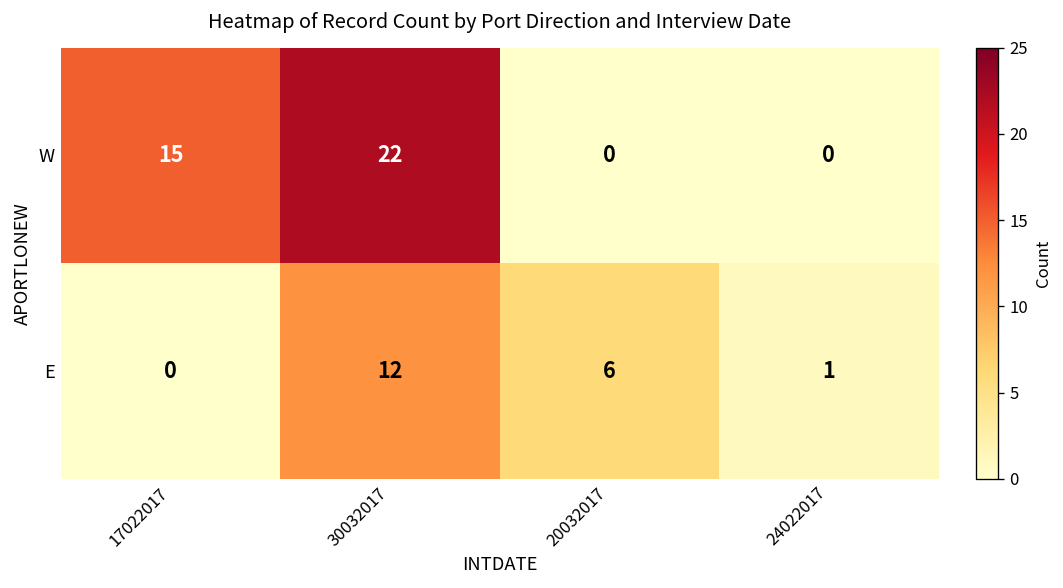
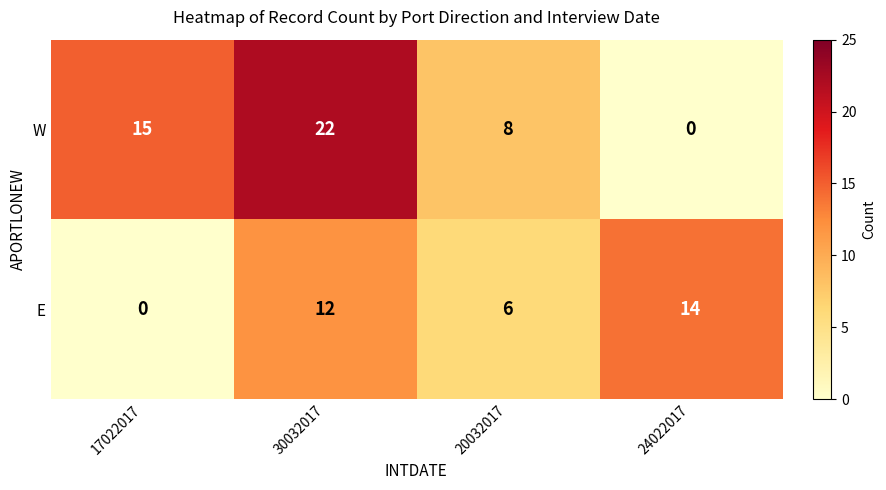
W, 20032017: 0 -> 8
E, 24022017: 1 -> 14
